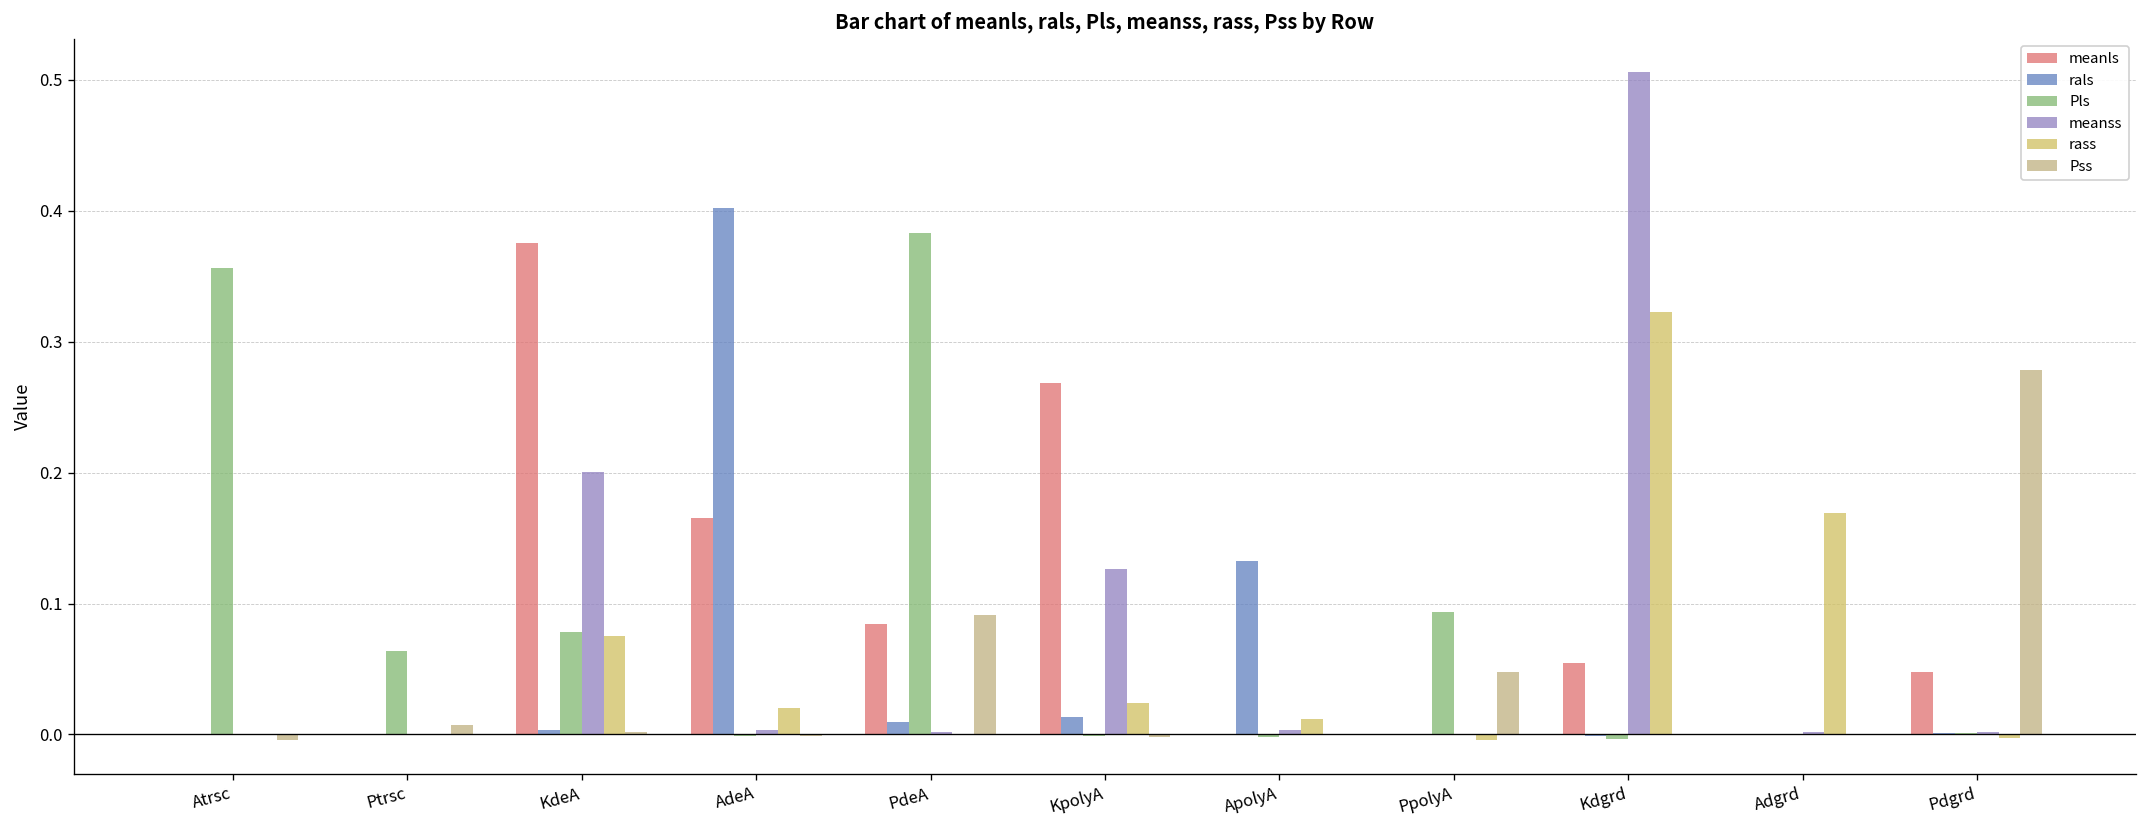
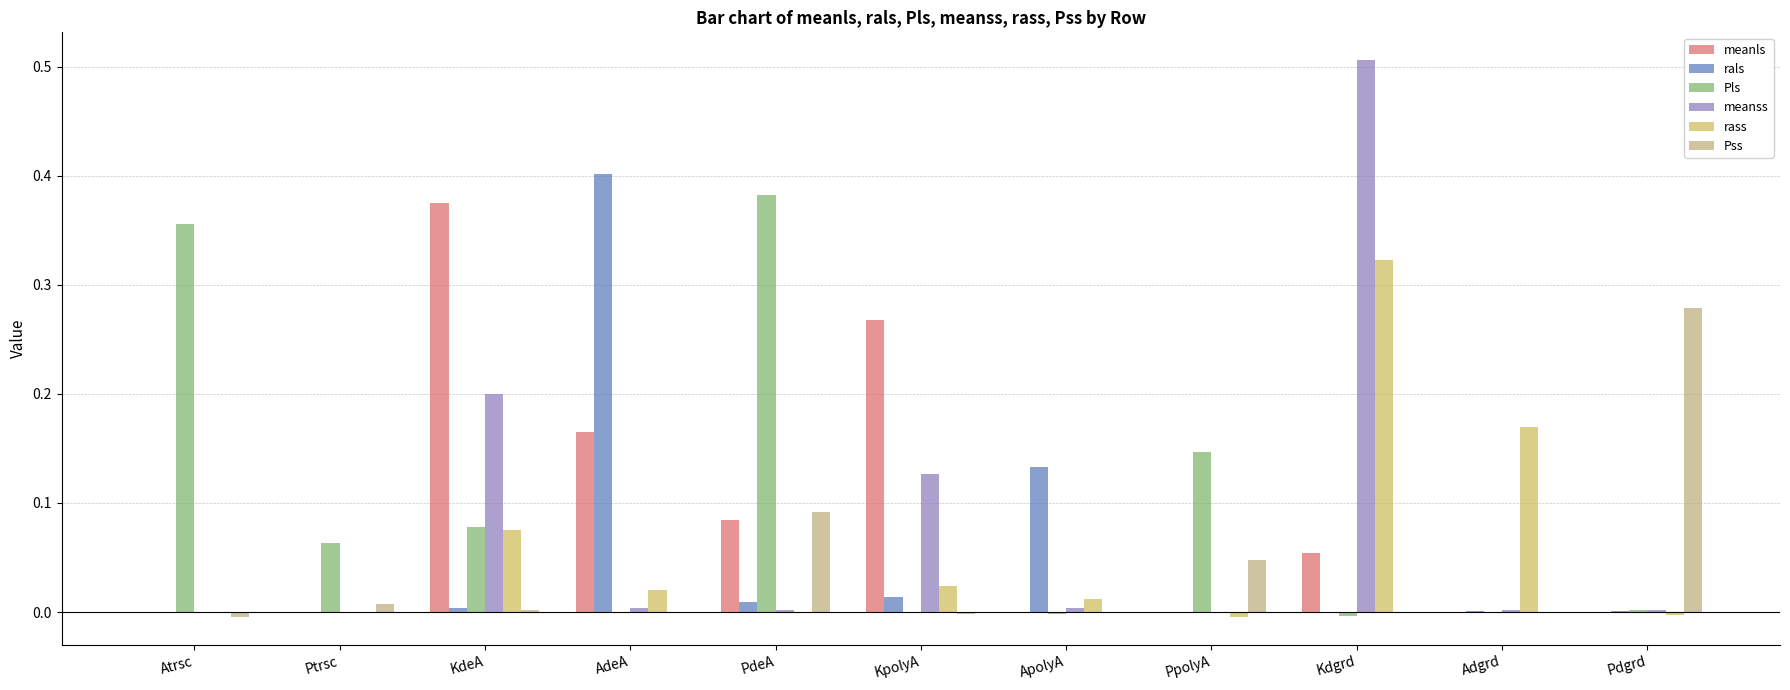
Pls, PpolyA: 0.094 -> 0.147
meanls, Pdgrd: 0.048 -> 0.000
